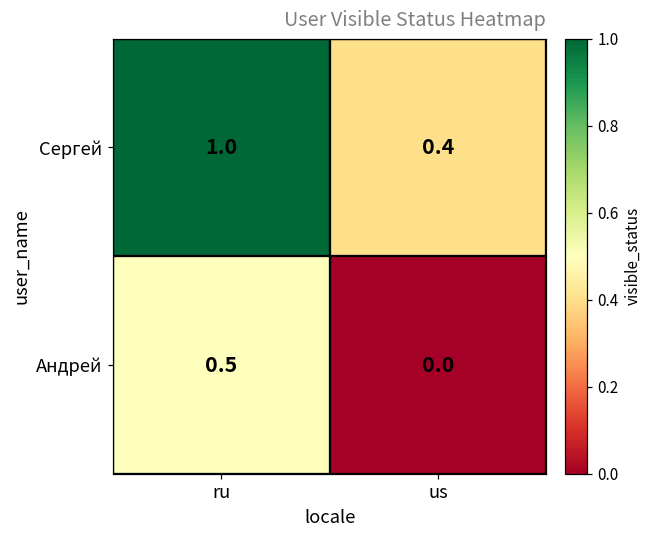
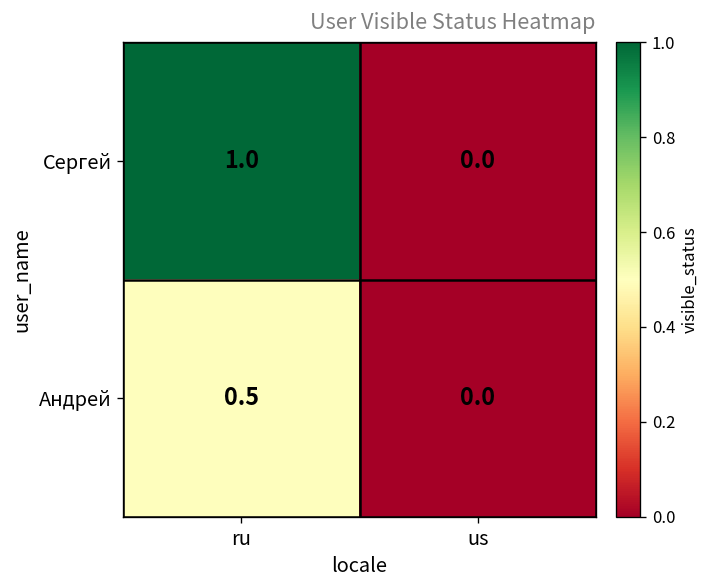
Сергей, us: 0.4 -> 0.0
